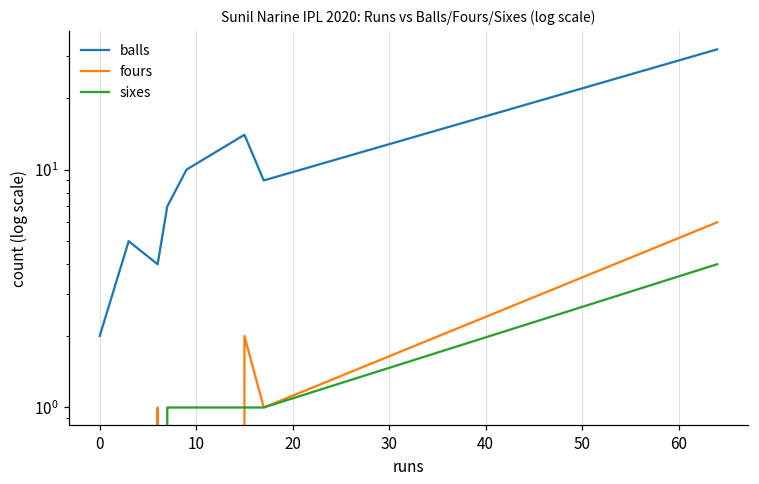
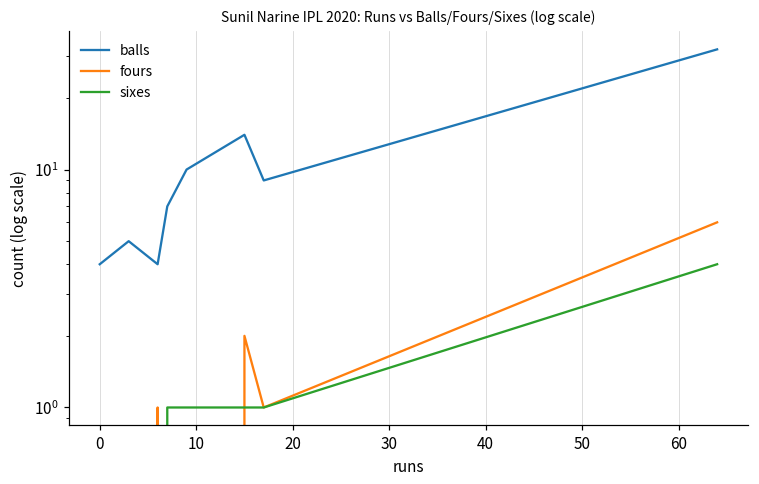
balls, 0: 2 -> 4
